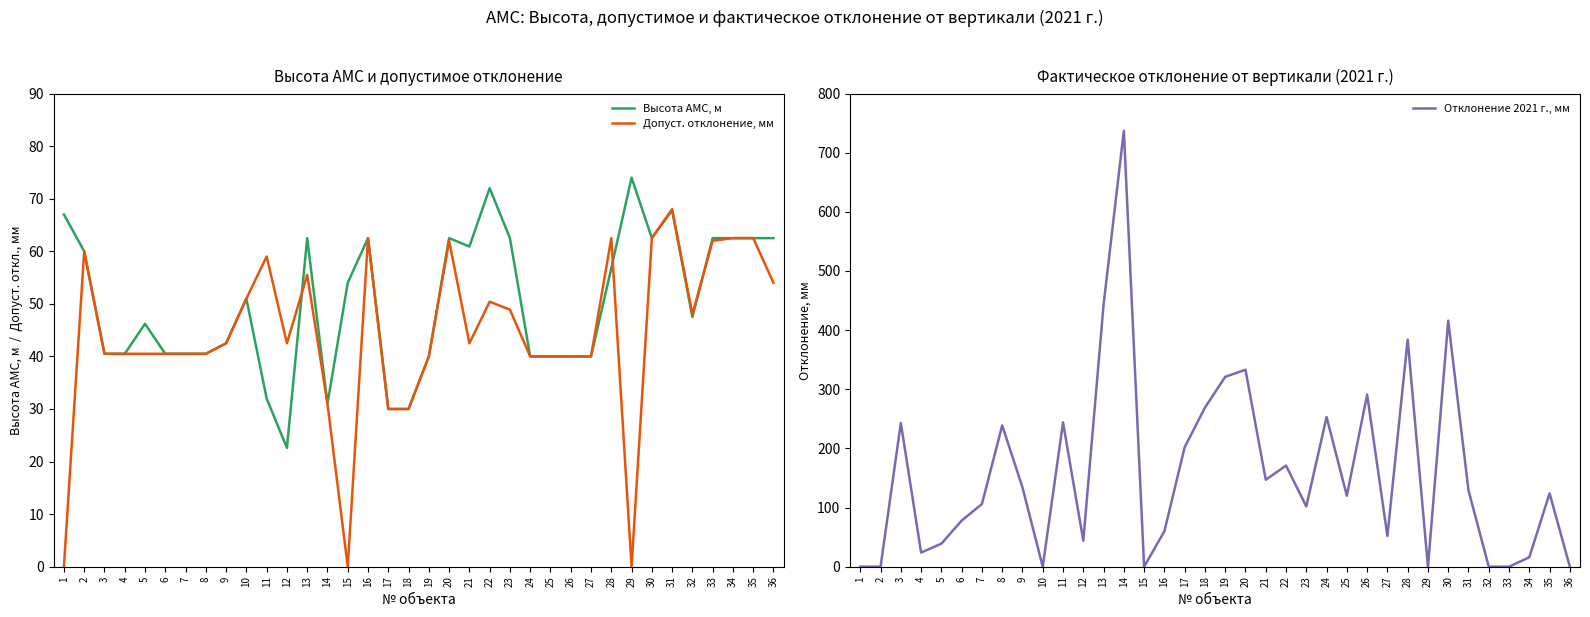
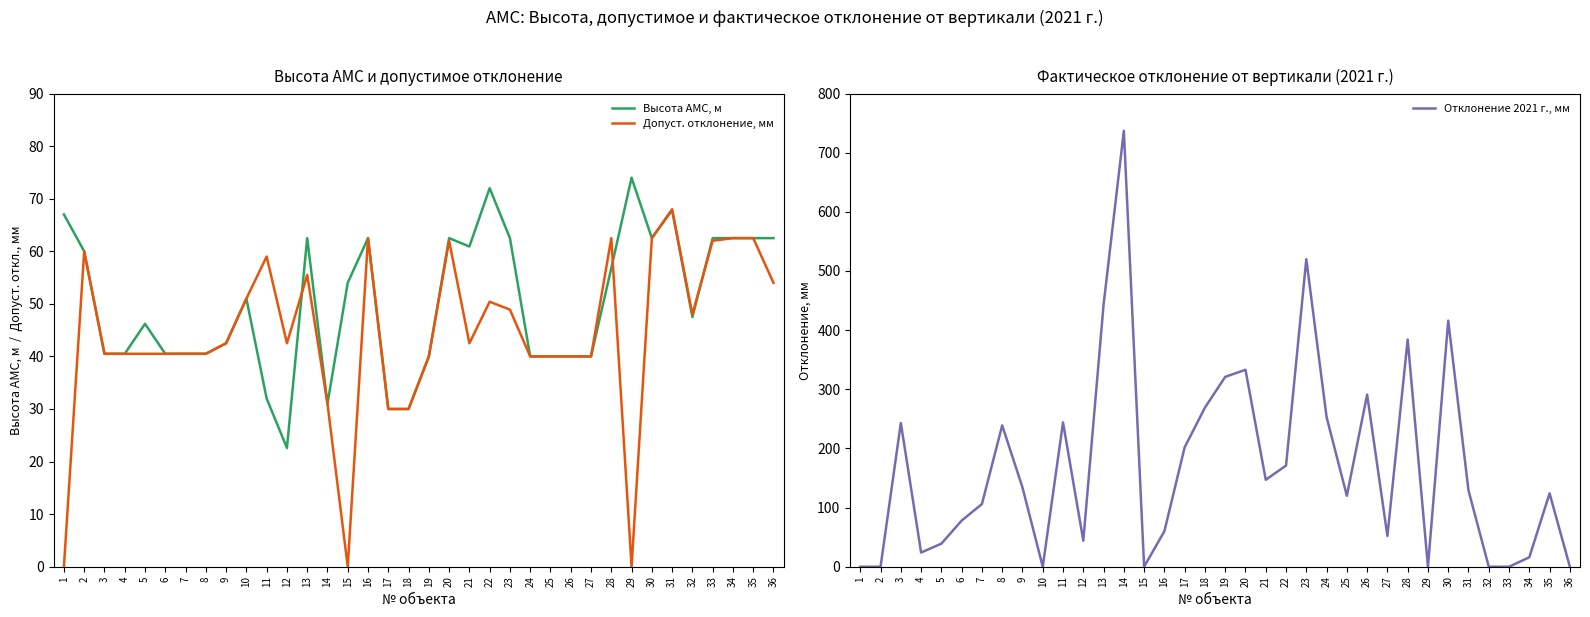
Фактическое отклонение от вертикали (2021 г.), 23: 100 -> 520
